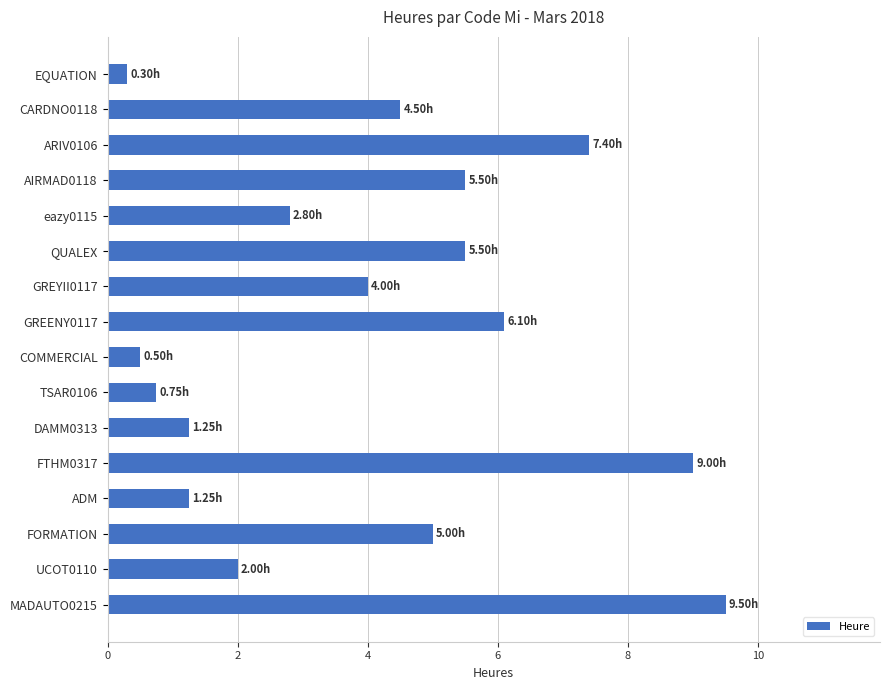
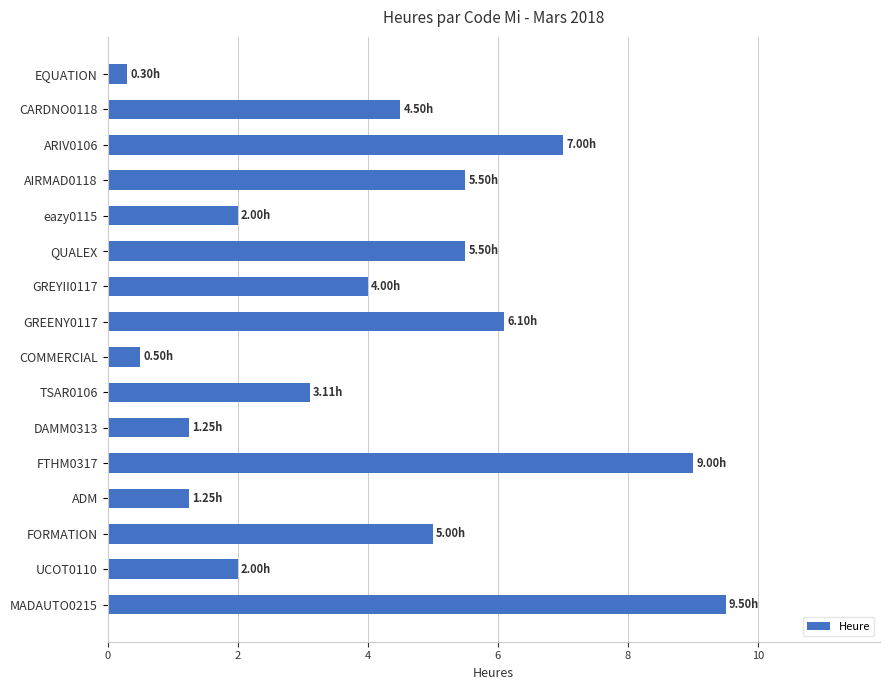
ARIV0106: 7.40h -> 7.00h
eazy0115: 2.80h -> 2.00h
TSAR0106: 0.75h -> 3.11h
